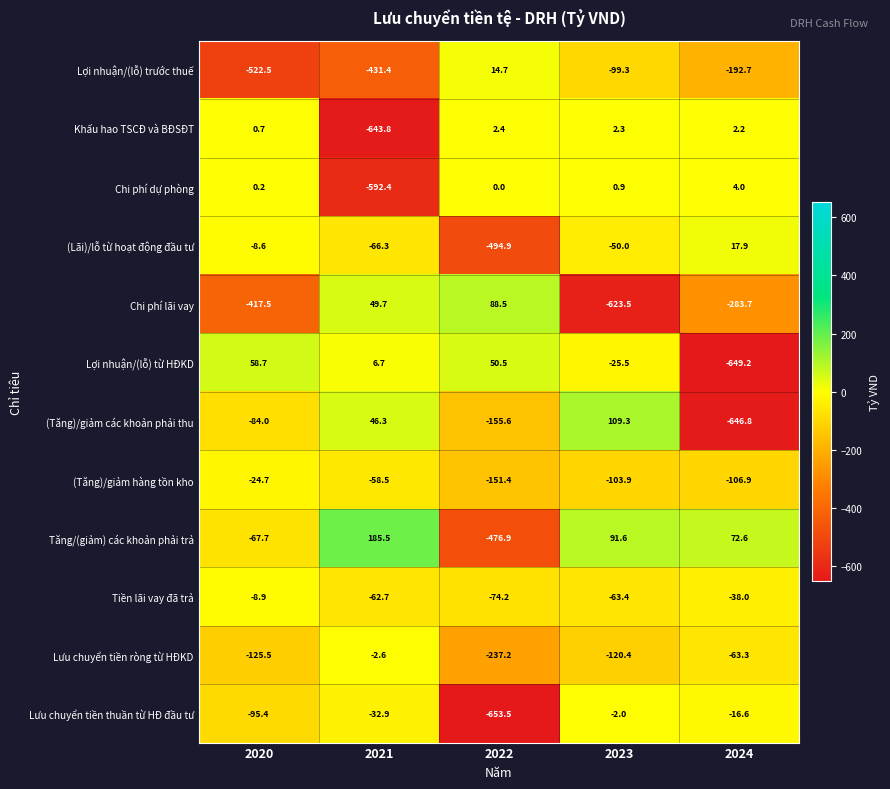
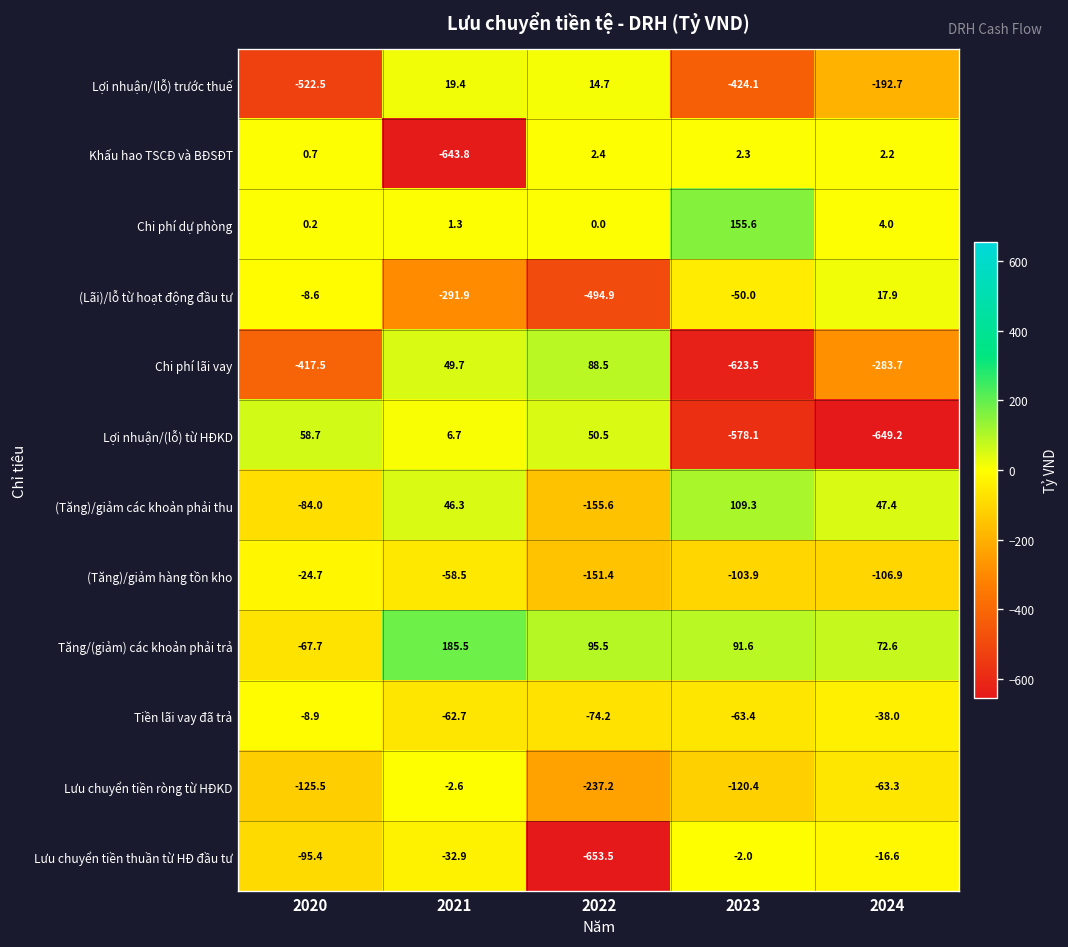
Lợi nhuận/(lỗ) trước thuế, 2021: -431.4 -> 19.4
Lợi nhuận/(lỗ) trước thuế, 2023: -99.3 -> -424.1
Chi phí dự phòng, 2021: -592.4 -> 1.3
Chi phí dự phòng, 2023: 0.9 -> 155.6
(Lãi)/lỗ từ hoạt động đầu tư, 2021: -66.3 -> -291.9
Lợi nhuận/(lỗ) từ HĐKD, 2023: -25.5 -> -578.1
(Tăng)/giảm các khoản phải thu, 2024: -646.8 -> 47.4
Tăng/(giảm) các khoản phải trả, 2022: -476.9 -> 95.5
